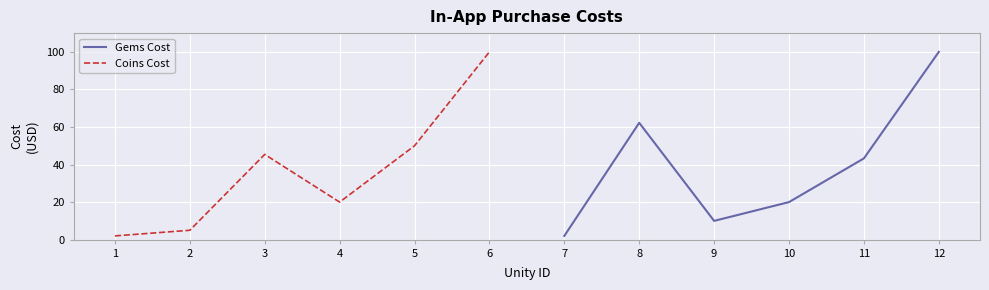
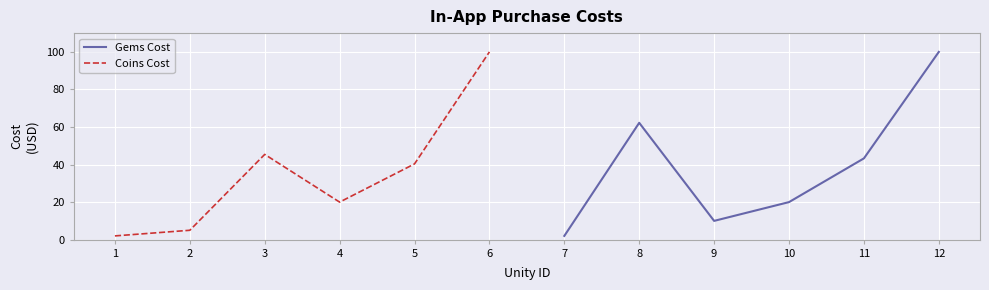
Coins Cost, 5: 50 -> 40
